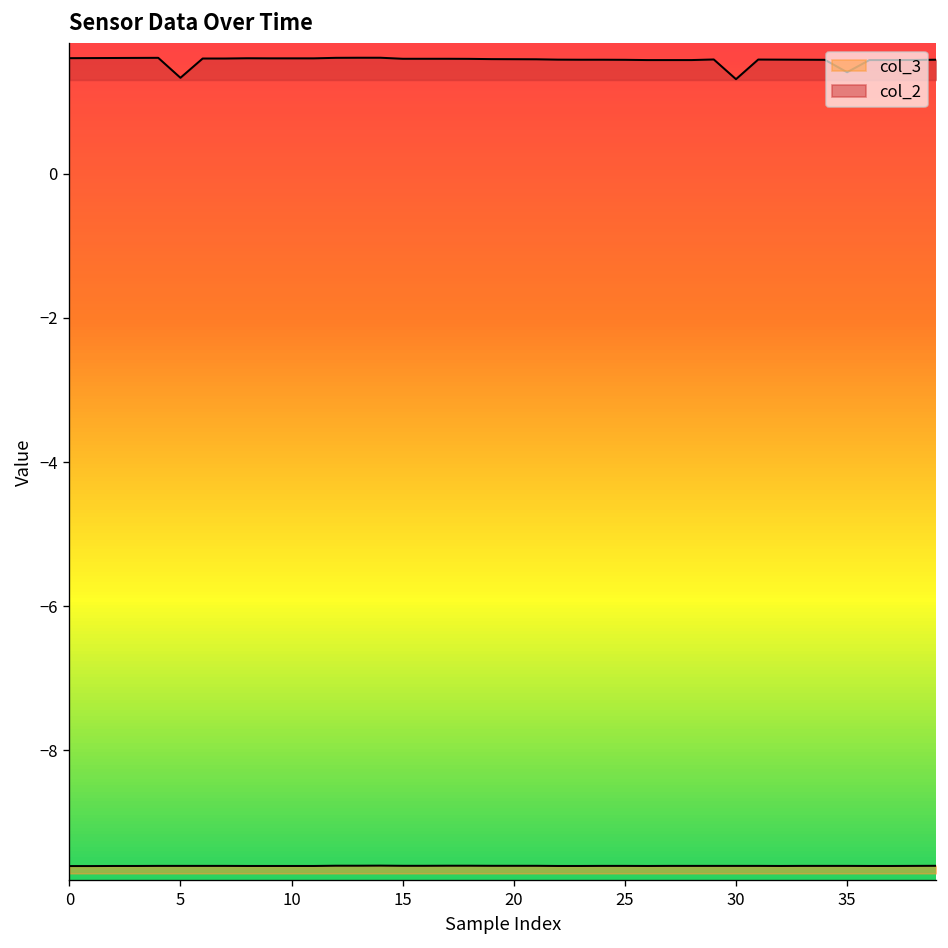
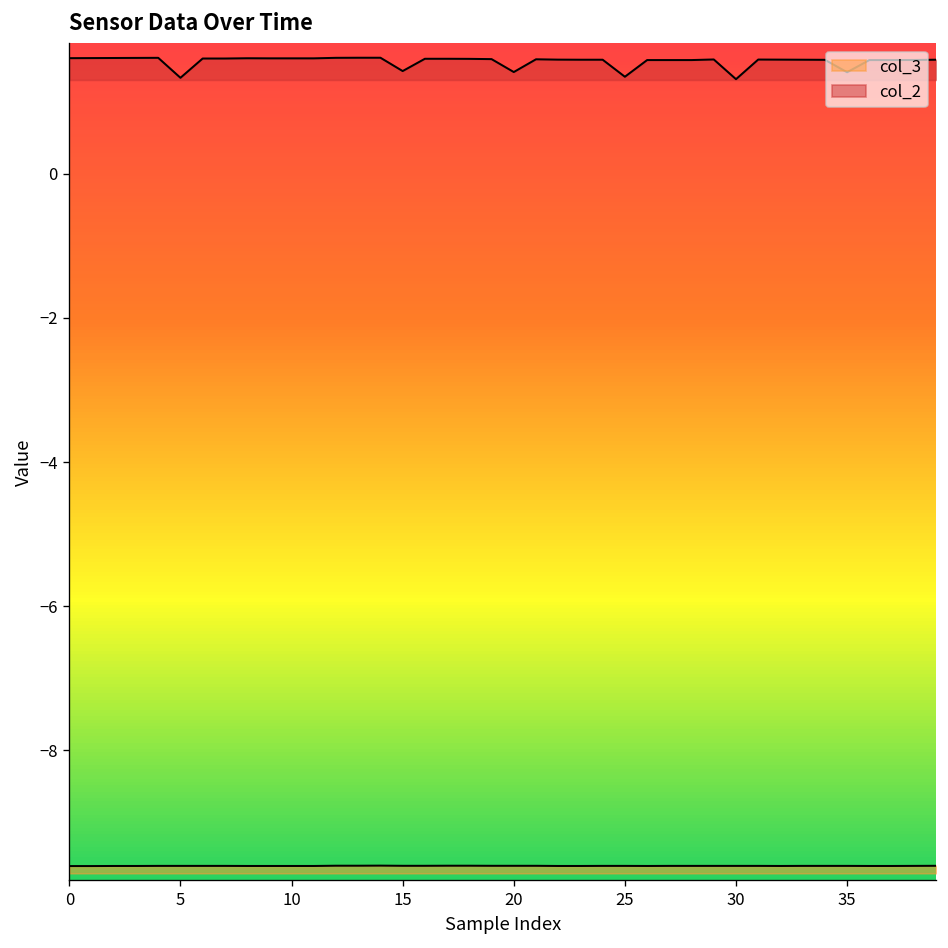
col_2, 15: 1.6 -> 1.4
col_2, 20: 1.6 -> 1.4
col_2, 25: 1.6 -> 1.3
